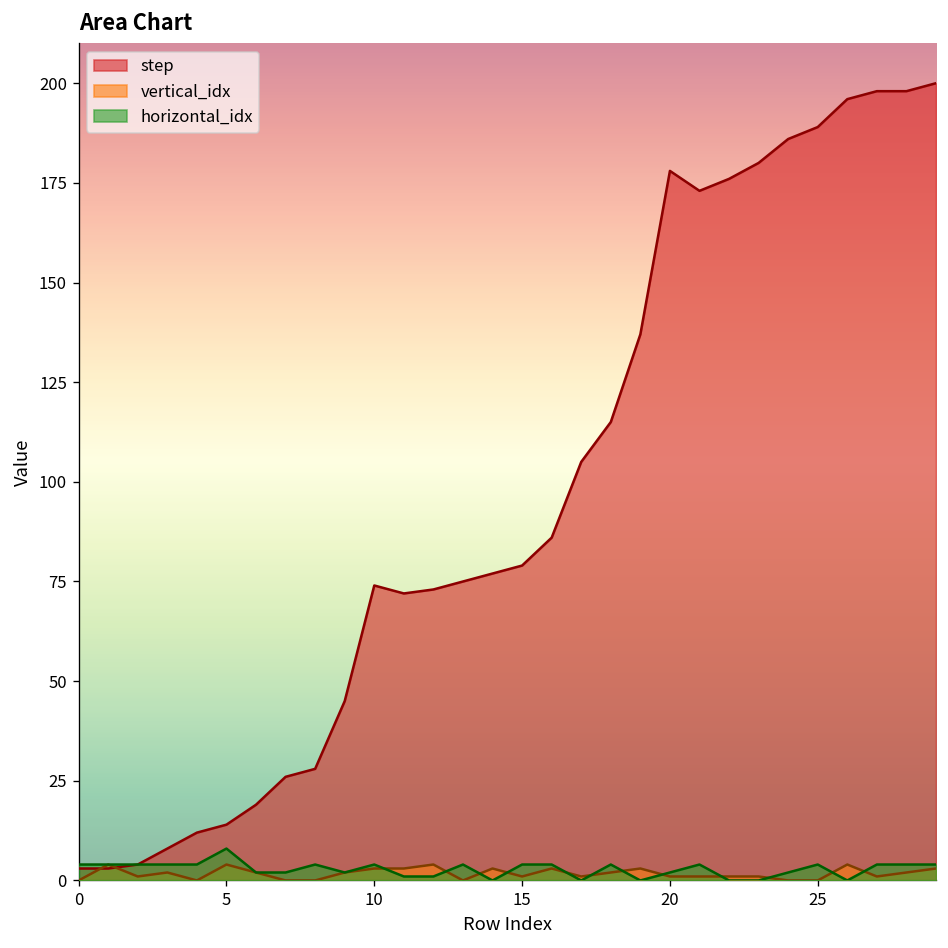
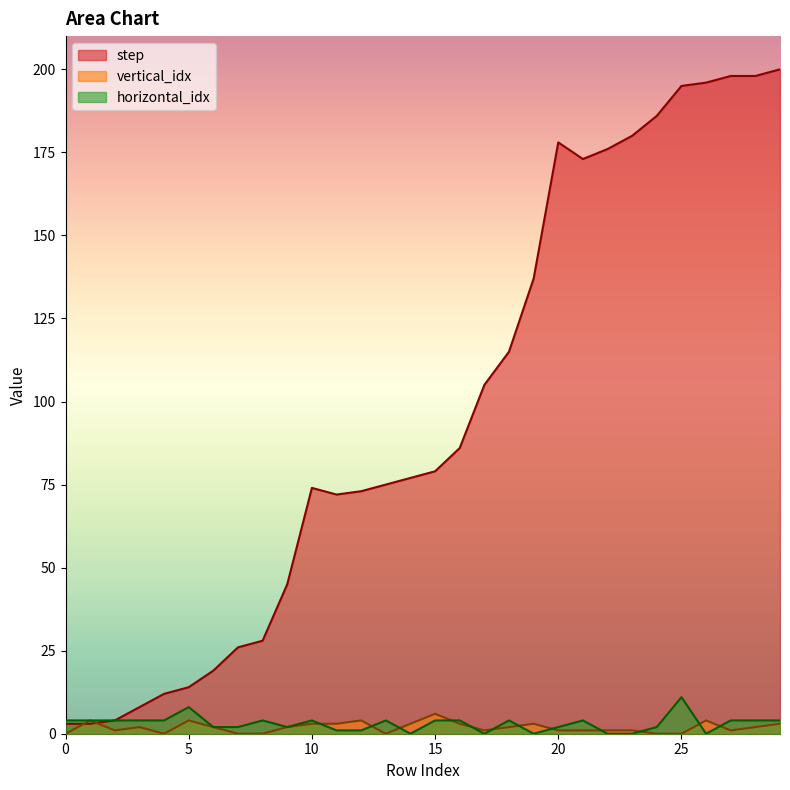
vertical_idx, 15: 1 -> 6
step, 25: 189 -> 195
horizontal_idx, 25: 4 -> 11
